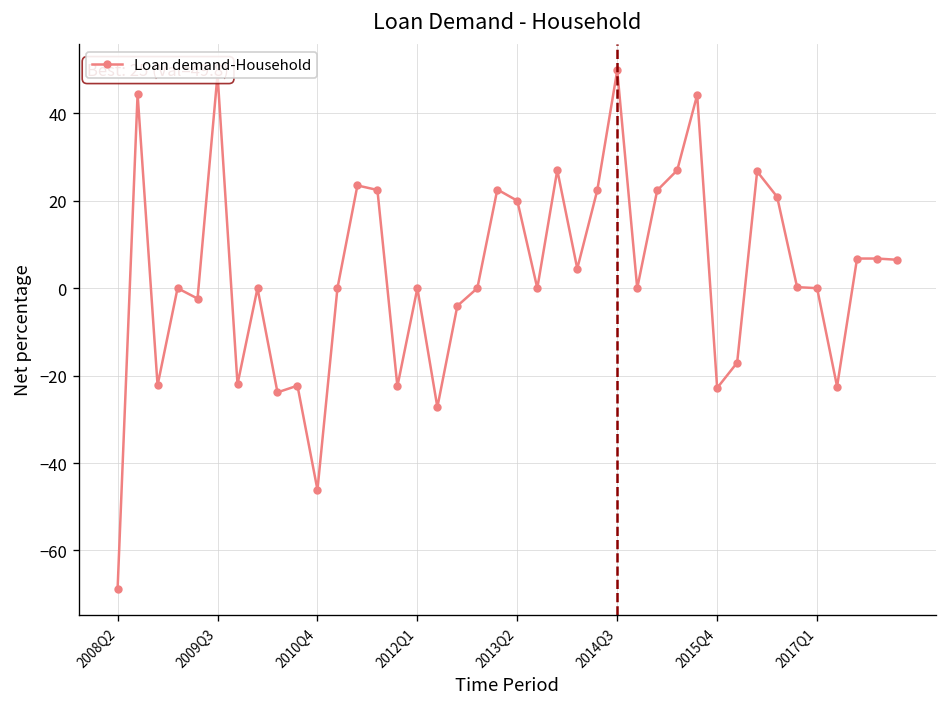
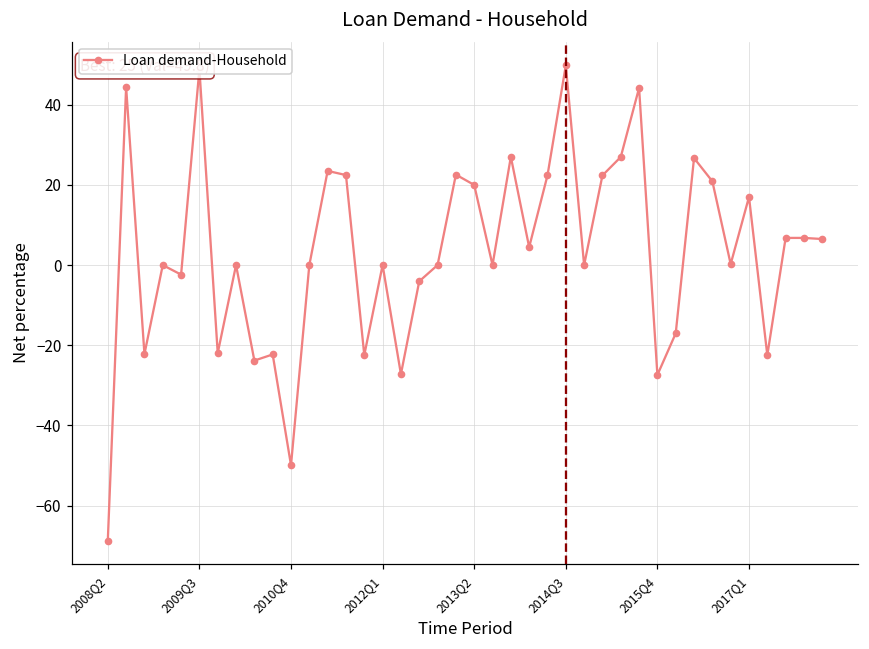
2010Q4: -46 -> -50
2015Q4: -23 -> -27
2017Q1: 0 -> 17
